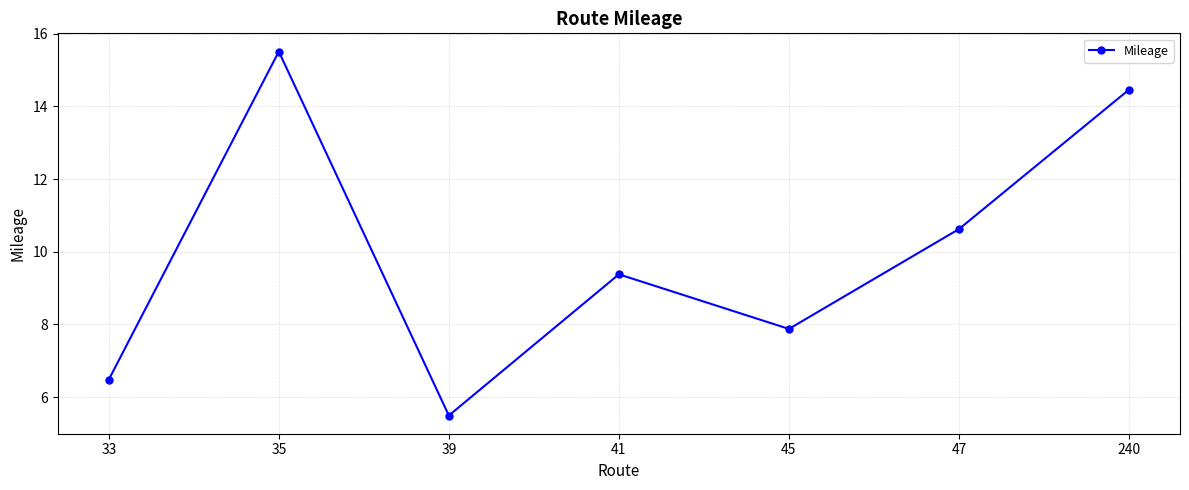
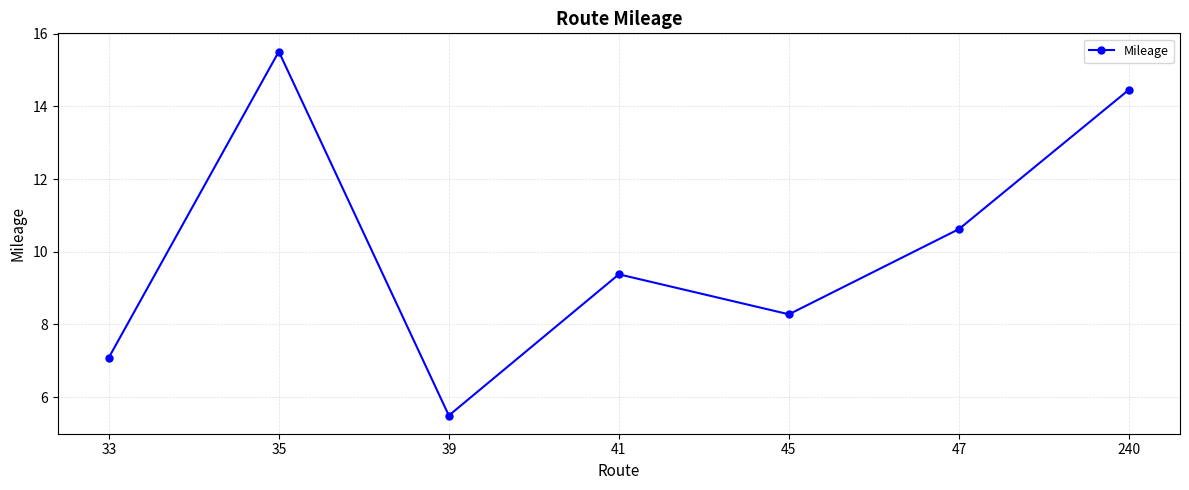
33: 6.5 -> 7.1
45: 7.9 -> 8.3
